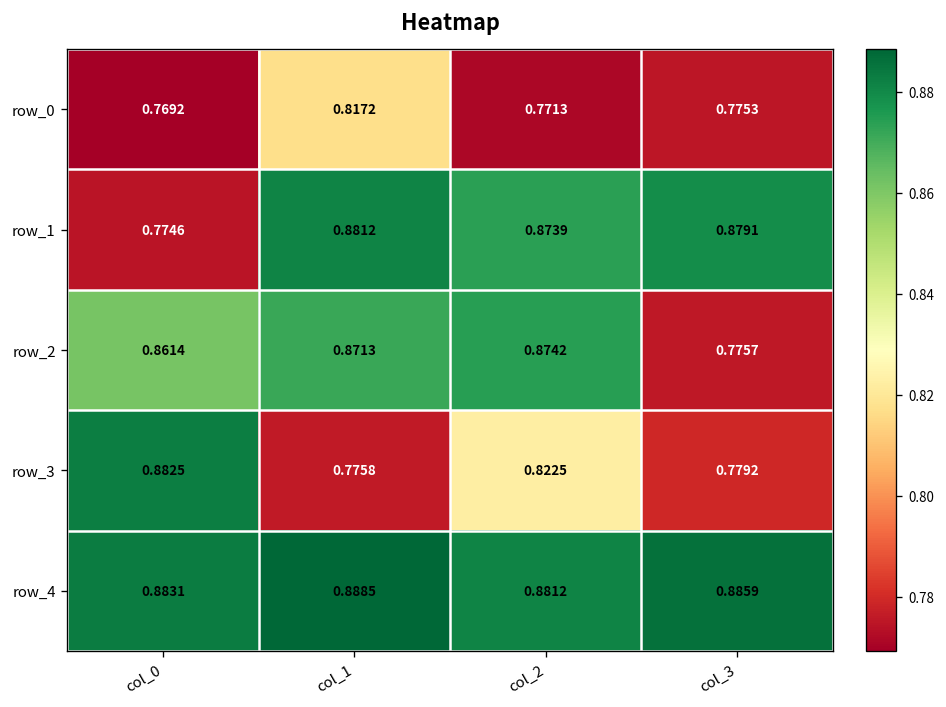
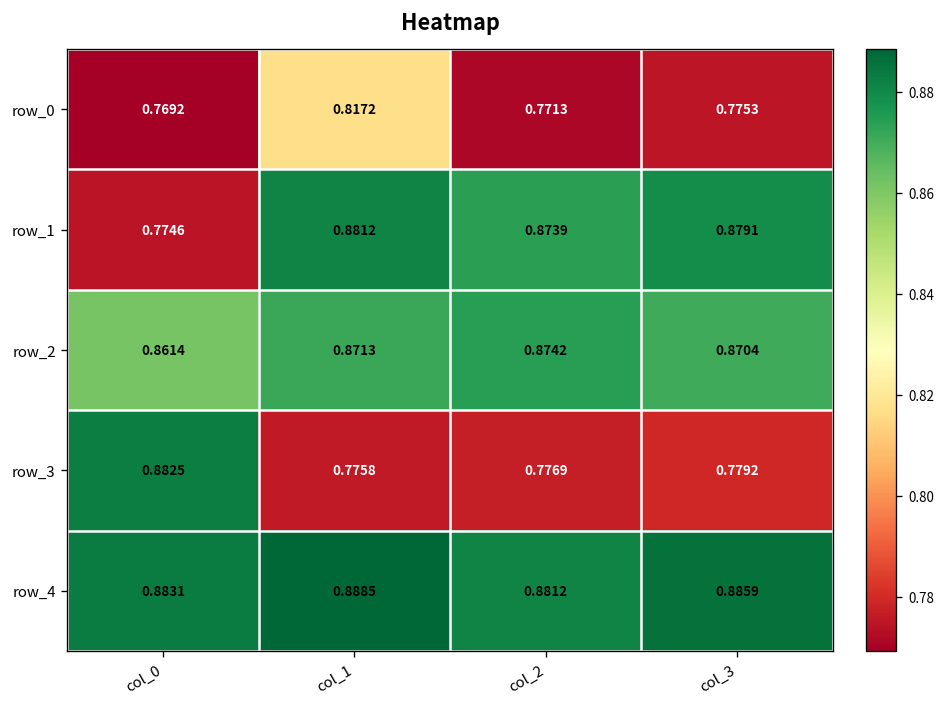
row_2, col_3: 0.7757 -> 0.8704
row_3, col_2: 0.8225 -> 0.7769
